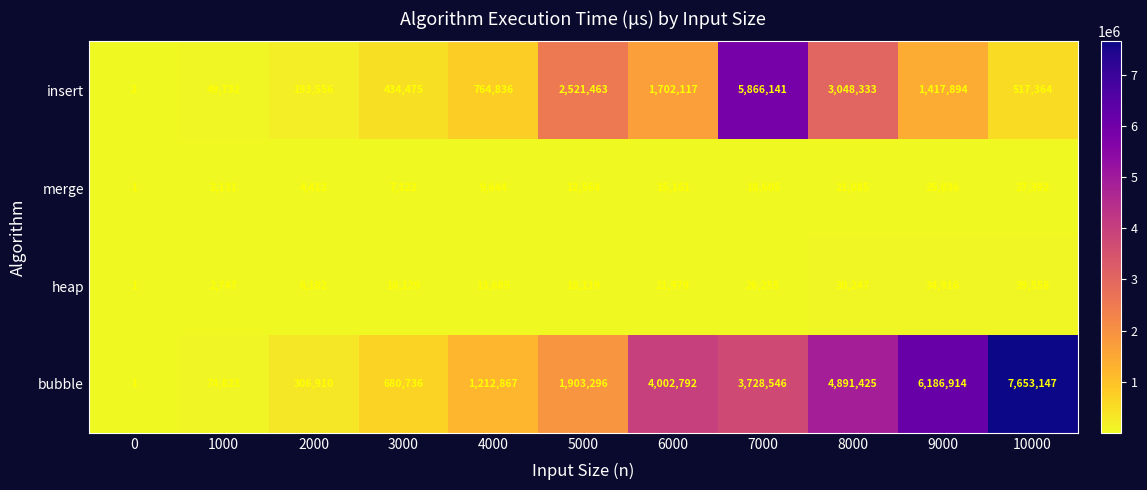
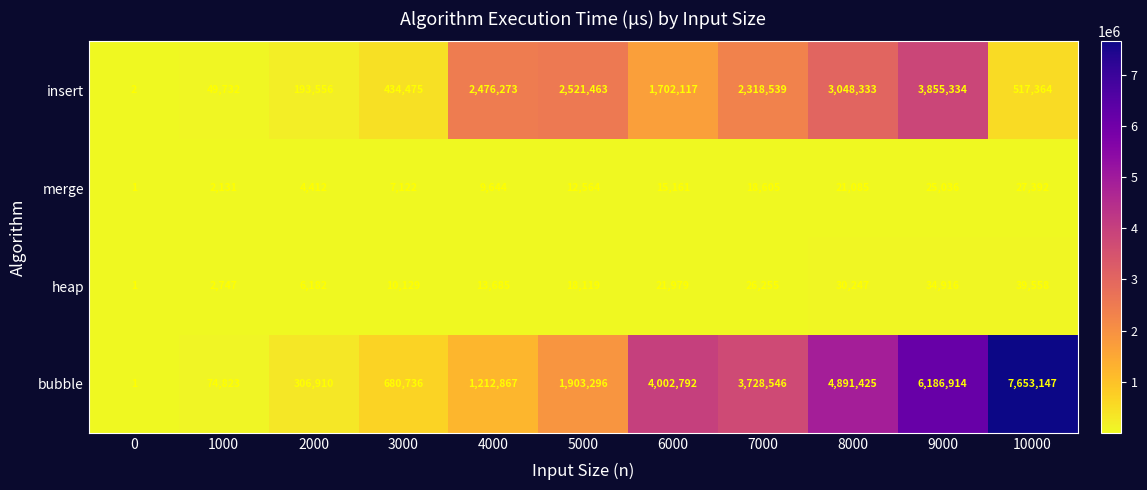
insert, 4000: 764,836 -> 2,476,273
insert, 7000: 5,866,141 -> 2,318,539
insert, 9000: 1,417,894 -> 3,855,334
